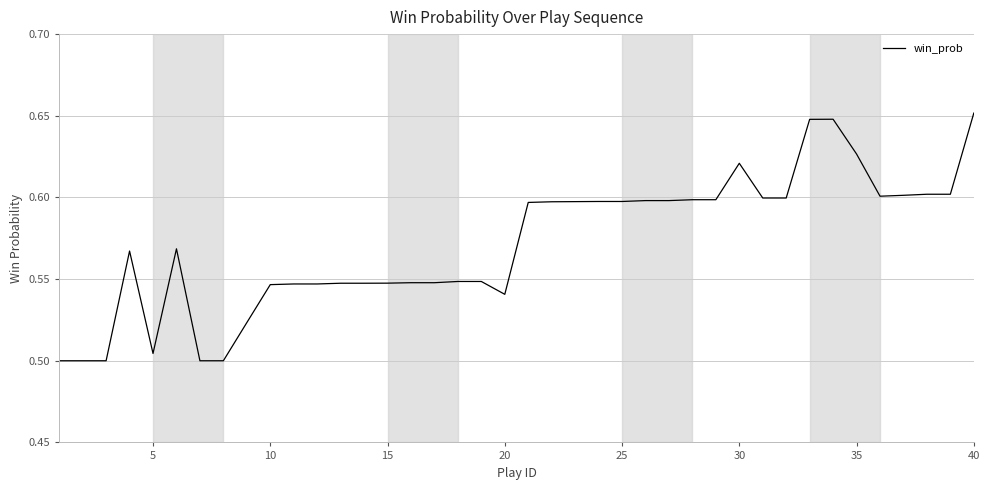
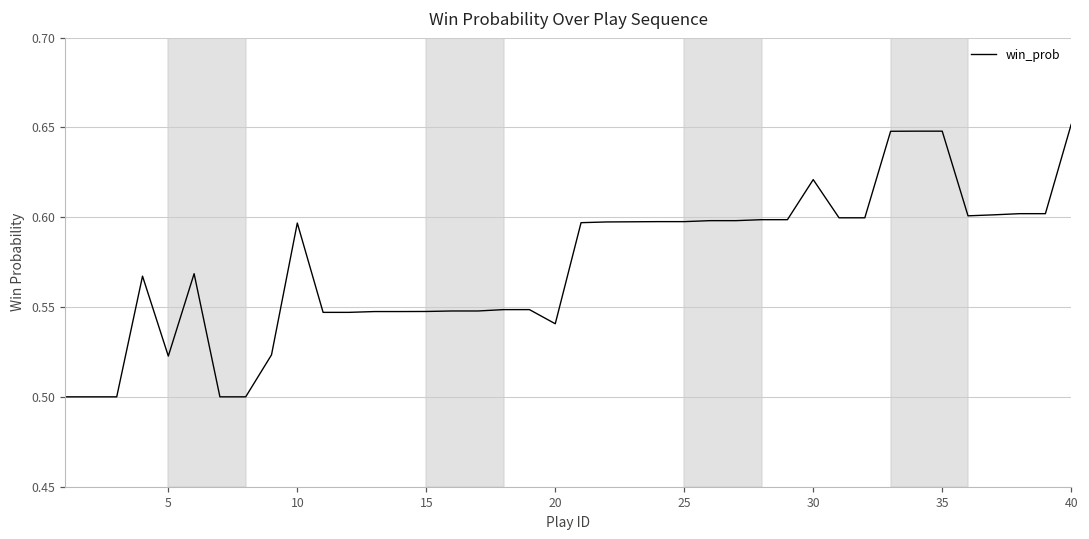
5: 0.504 -> 0.523
10: 0.547 -> 0.597
35: 0.627 -> 0.648
